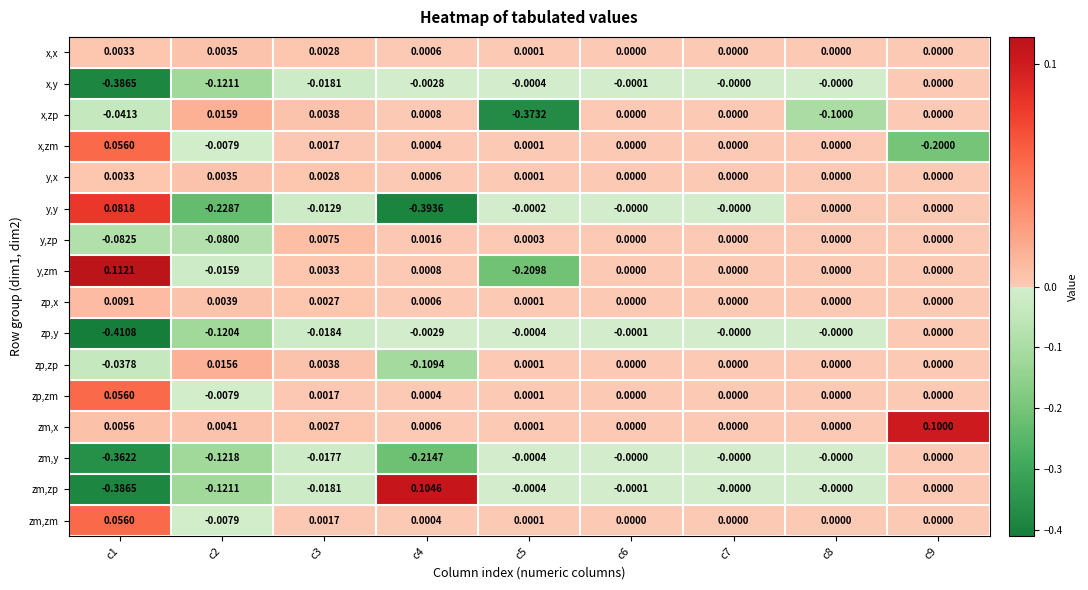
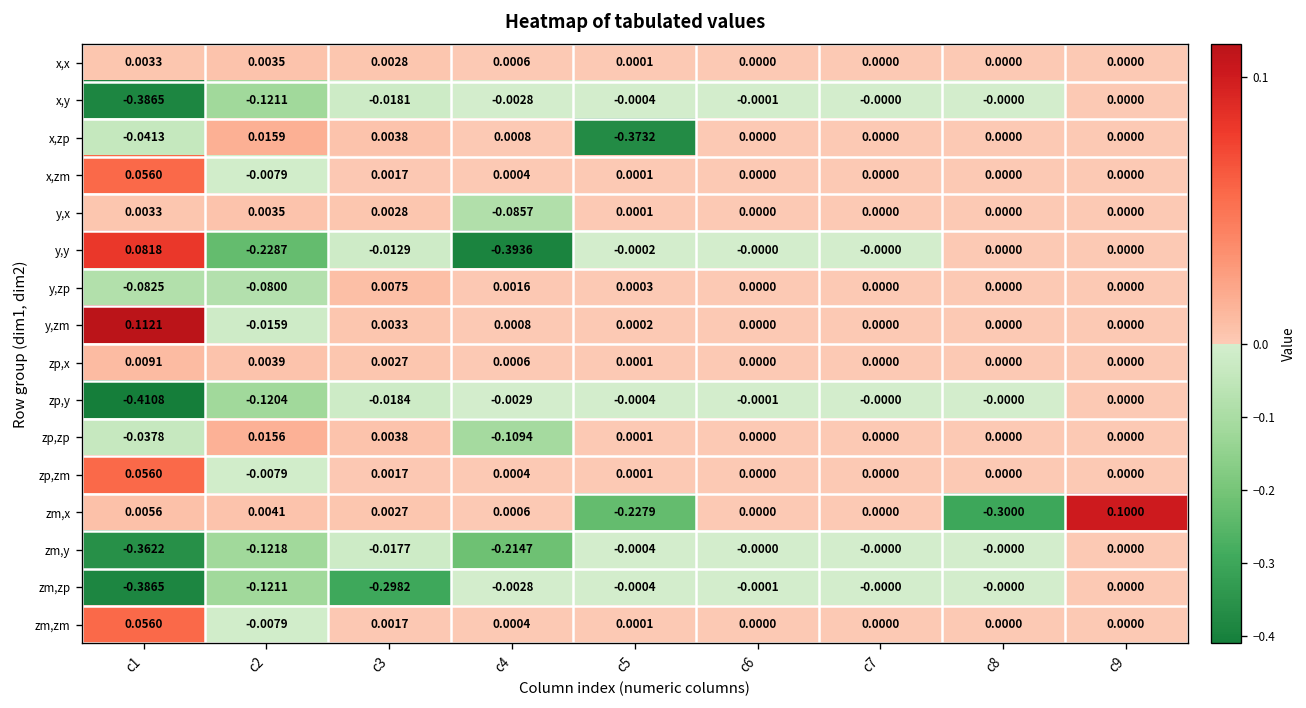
x,zp, c8: -0.1000 -> 0.0000
x,zm, c9: -0.2000 -> 0.0000
y,x, c4: 0.0006 -> -0.0857
y,zm, c5: -0.2098 -> 0.0002
zm,x, c5: 0.0001 -> -0.2279
zm,x, c8: 0.0000 -> -0.3000
zm,zp, c3: -0.0181 -> -0.2982
zm,zp, c4: 0.1046 -> -0.0028
